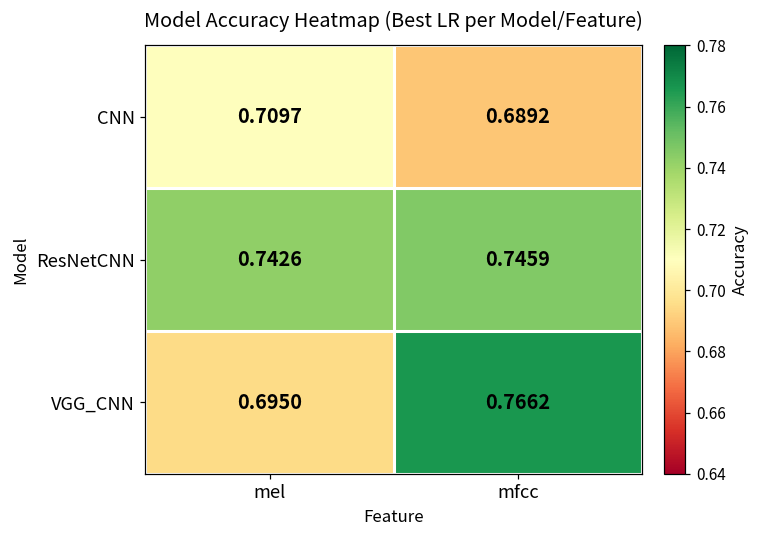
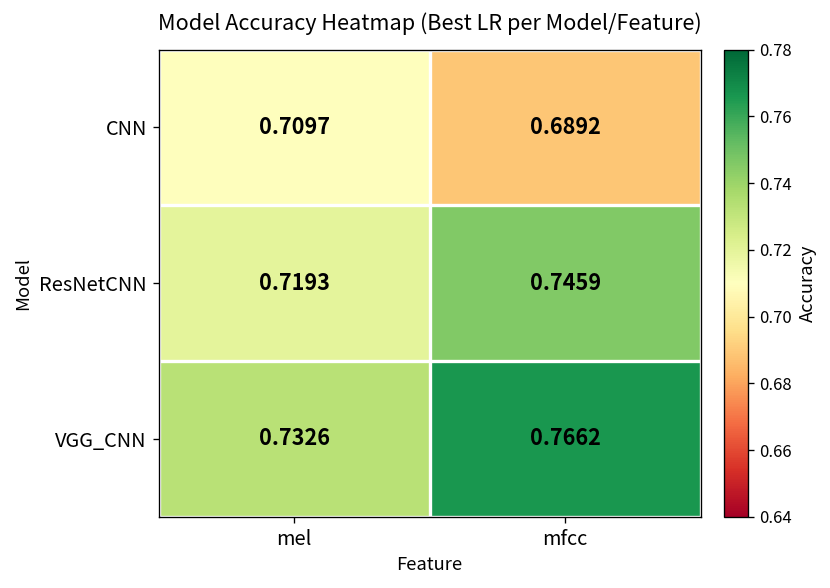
ResNetCNN, mel: 0.7426 -> 0.7193
VGG_CNN, mel: 0.6950 -> 0.7326
